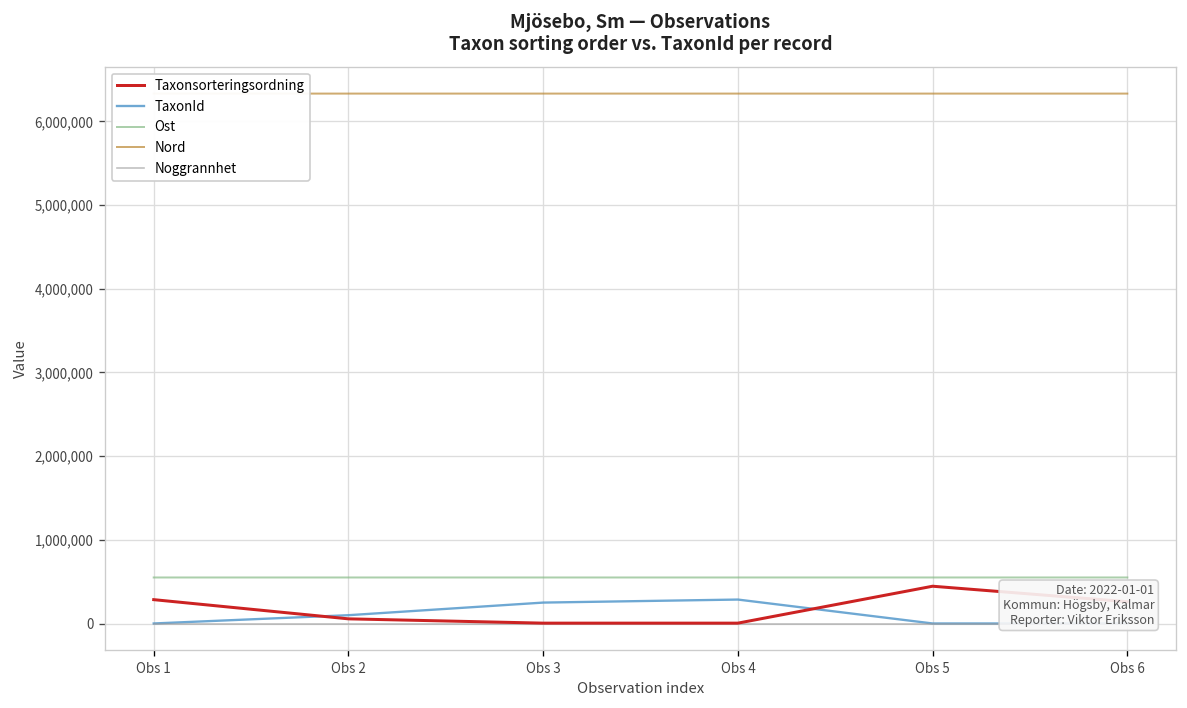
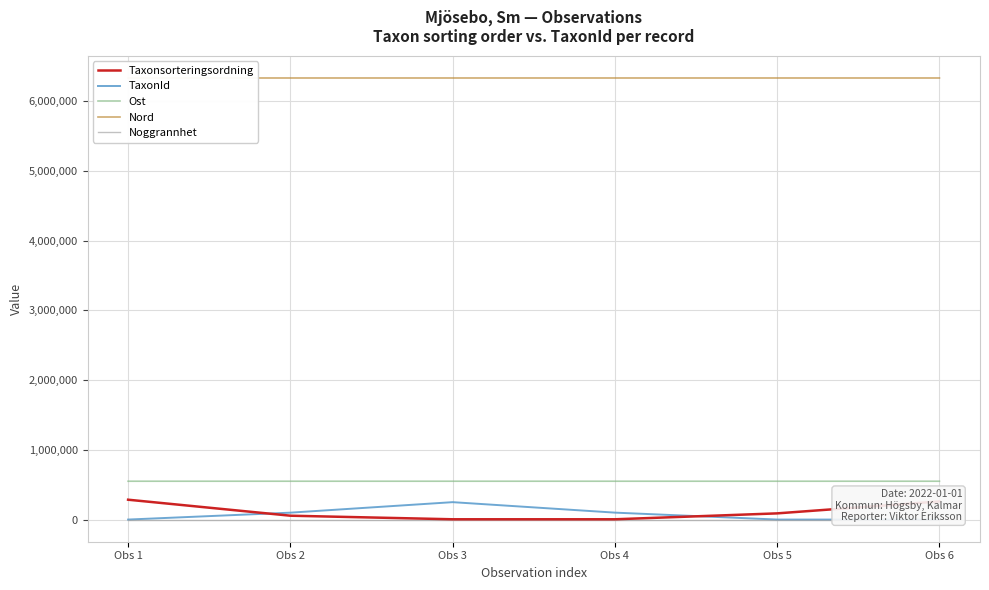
TaxonId, Obs 4: 300,000 -> 100,000
Taxonsorteringsordning, Obs 5: 400,000 -> 100,000
